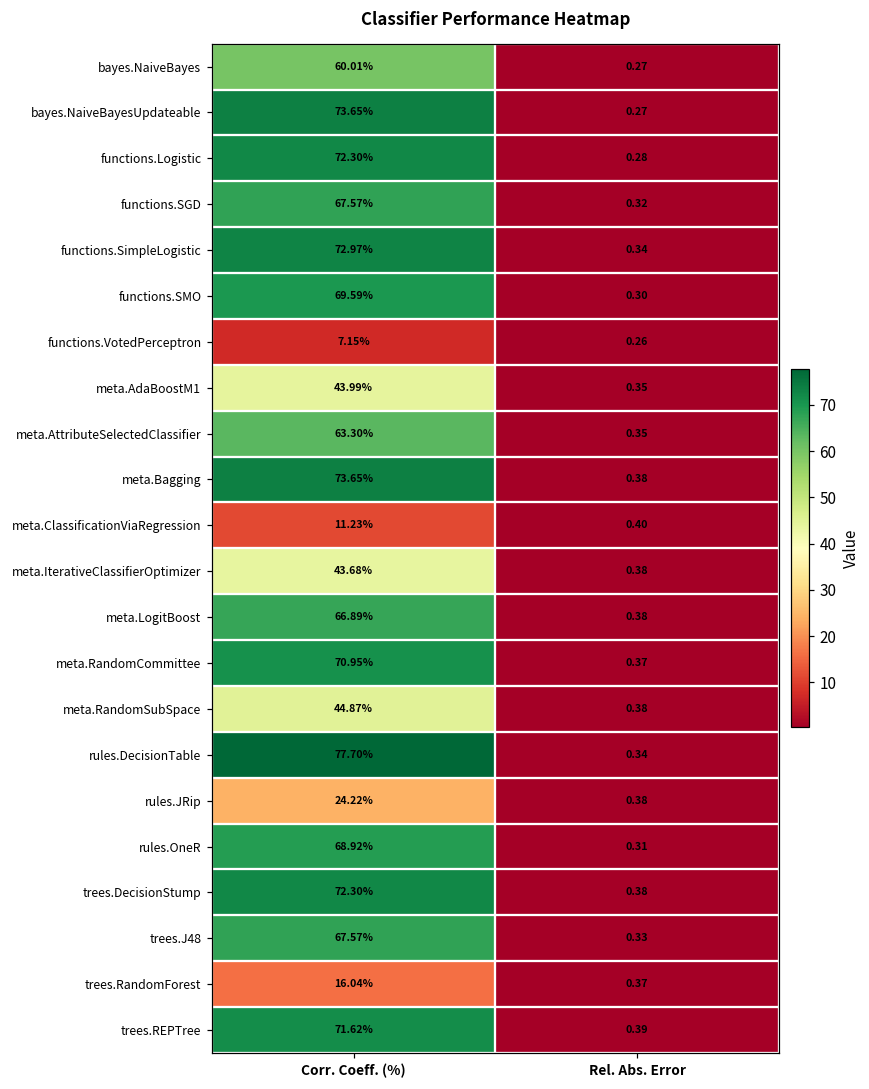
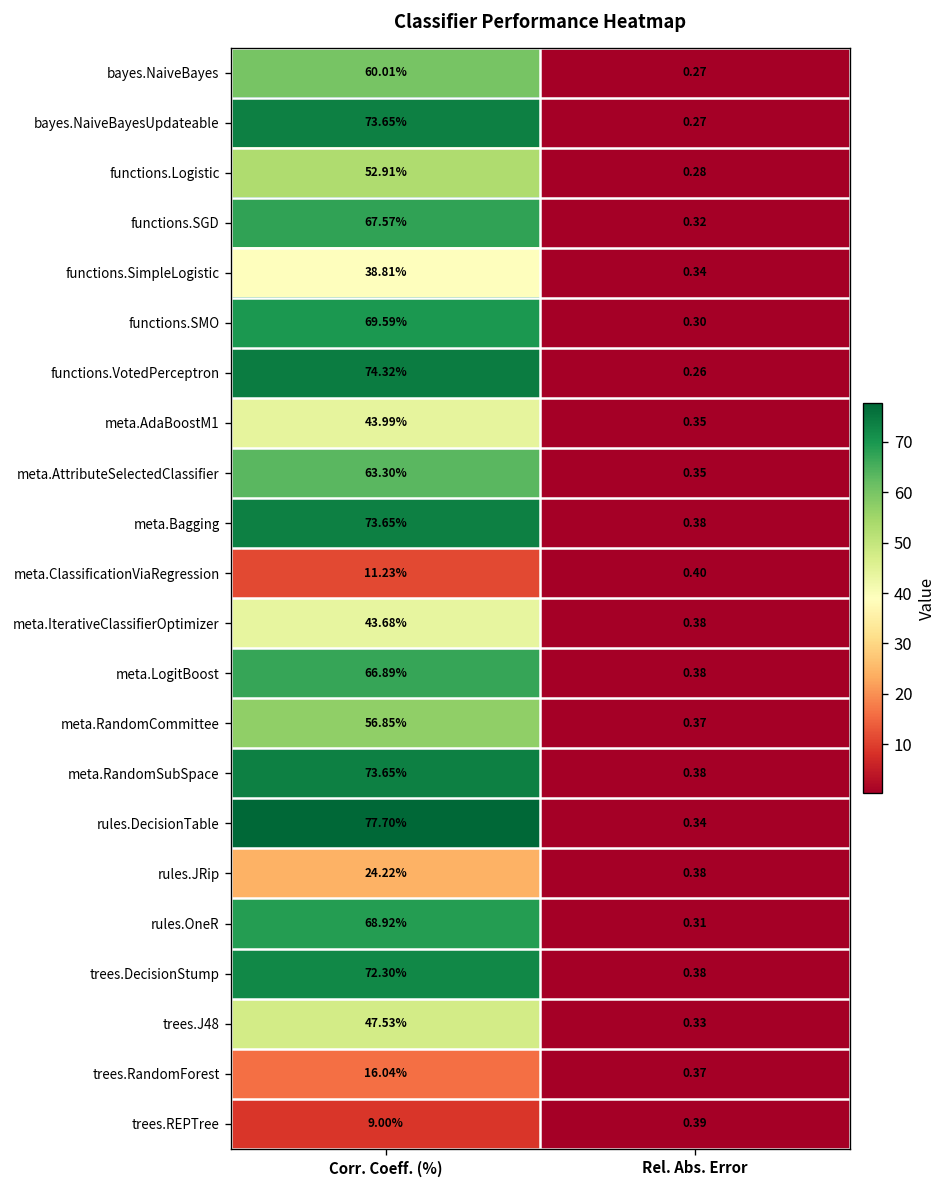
functions.Logistic, Corr. Coeff. (%): 72.30% -> 52.91%
functions.SimpleLogistic, Corr. Coeff. (%): 72.97% -> 38.81%
functions.VotedPerceptron, Corr. Coeff. (%): 7.15% -> 74.32%
meta.RandomCommittee, Corr. Coeff. (%): 70.95% -> 56.85%
meta.RandomSubSpace, Corr. Coeff. (%): 44.87% -> 73.65%
trees.J48, Corr. Coeff. (%): 67.57% -> 47.53%
trees.REPTree, Corr. Coeff. (%): 71.62% -> 9.00%
